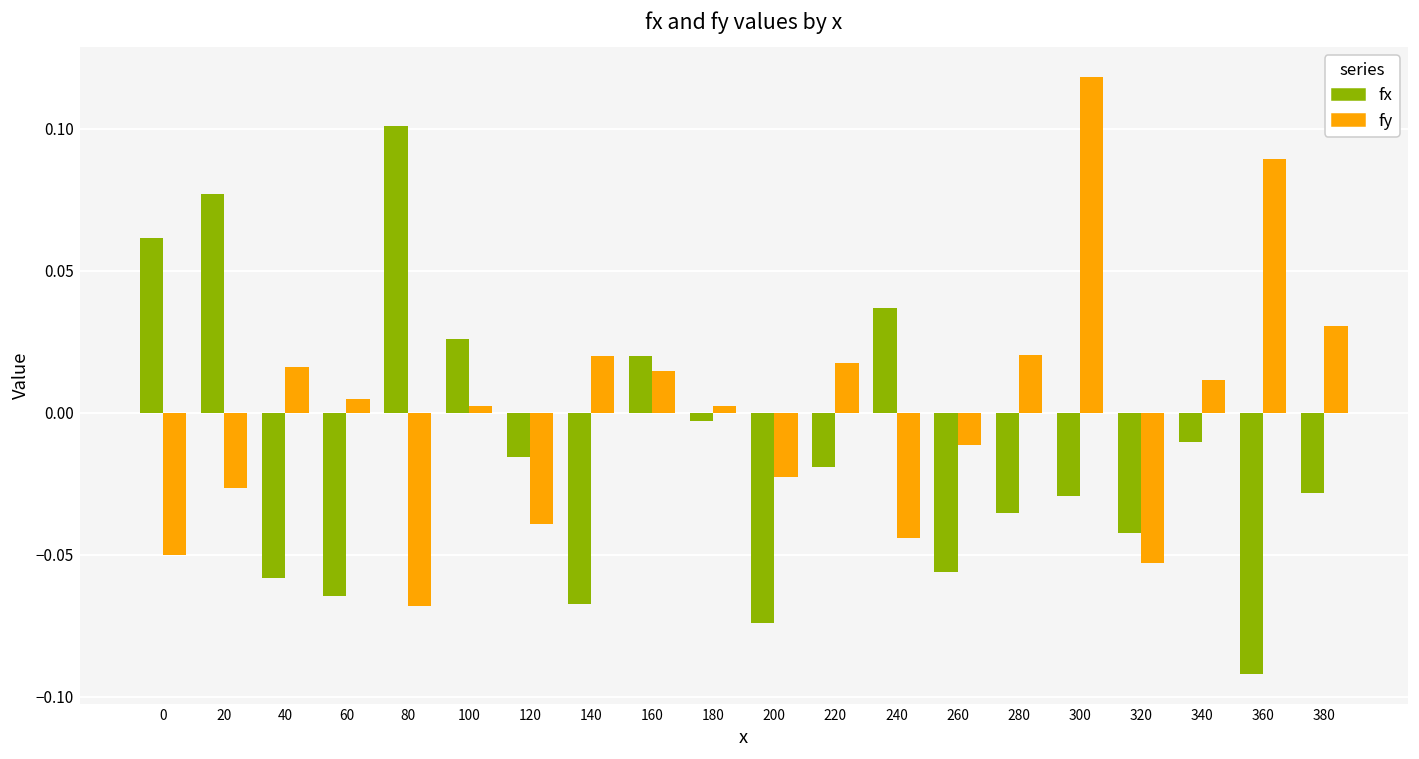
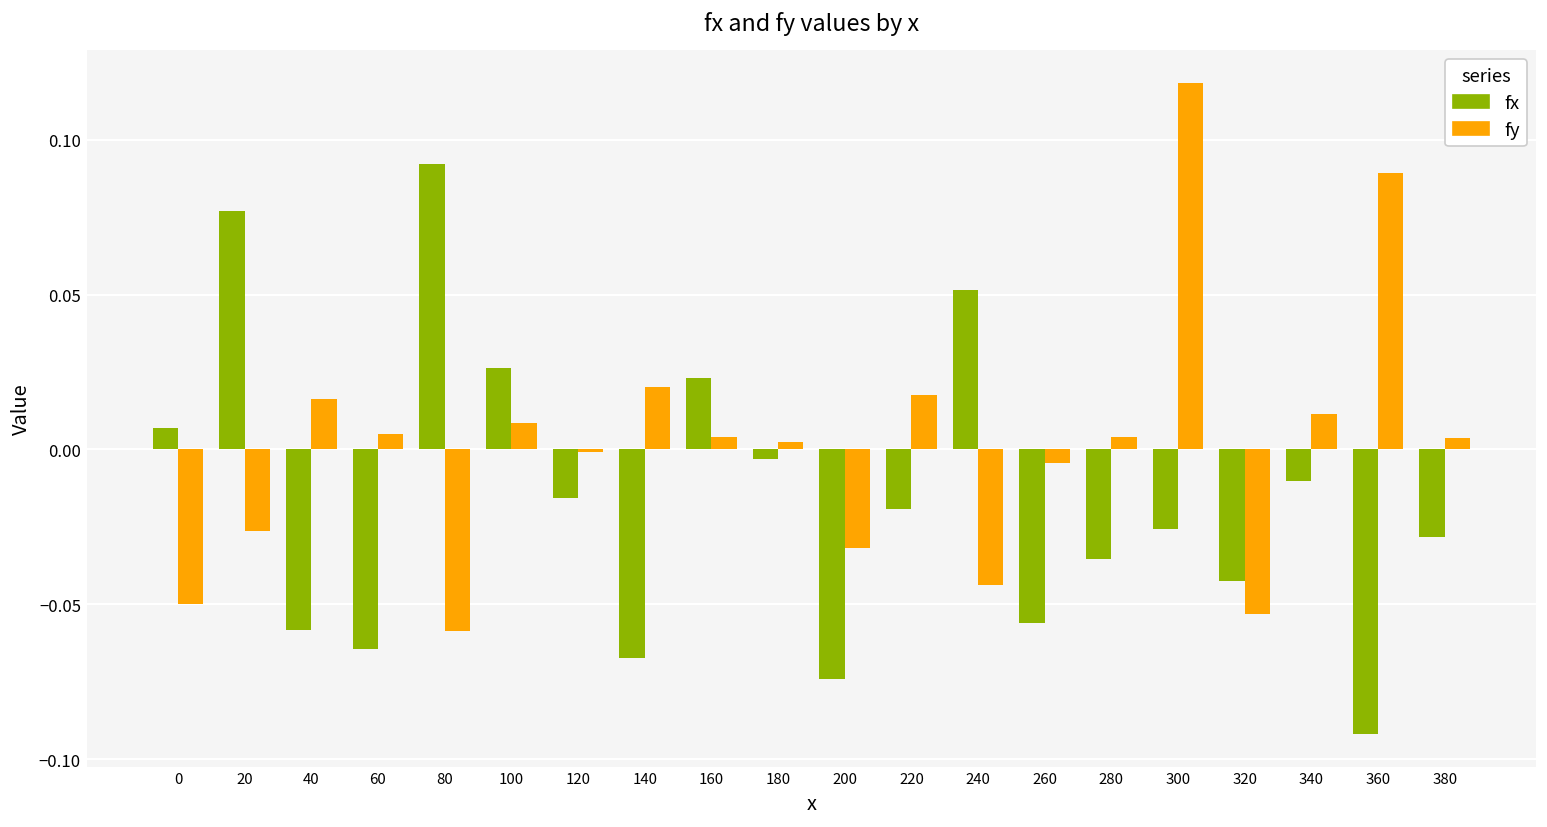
fx, 0: 0.062 -> 0.007
fx, 80: 0.101 -> 0.092
fy, 80: -0.068 -> -0.059
fy, 100: 0.002 -> 0.009
fy, 120: -0.039 -> -0.001
fx, 160: 0.020 -> 0.023
fy, 160: 0.015 -> 0.004
fy, 200: -0.023 -> -0.032
fx, 240: 0.037 -> 0.051
fy, 260: -0.011 -> -0.004
fy, 280: 0.020 -> 0.004
fx, 300: -0.029 -> -0.026
fy, 380: 0.031 -> 0.004
